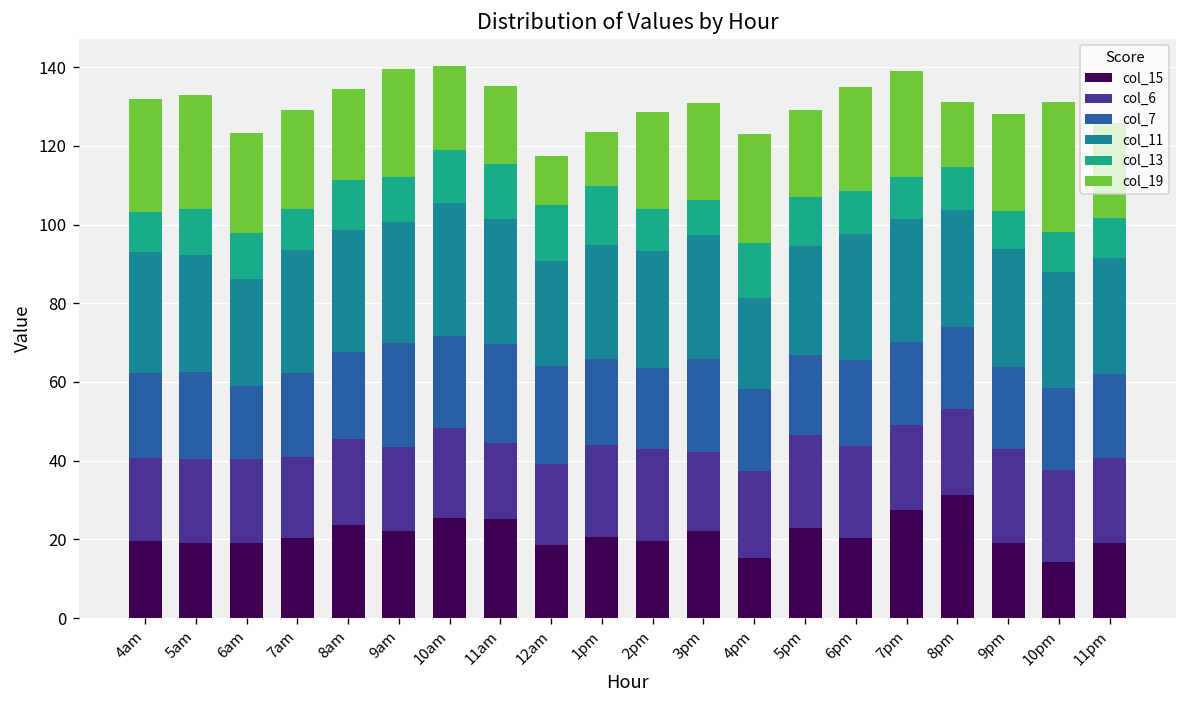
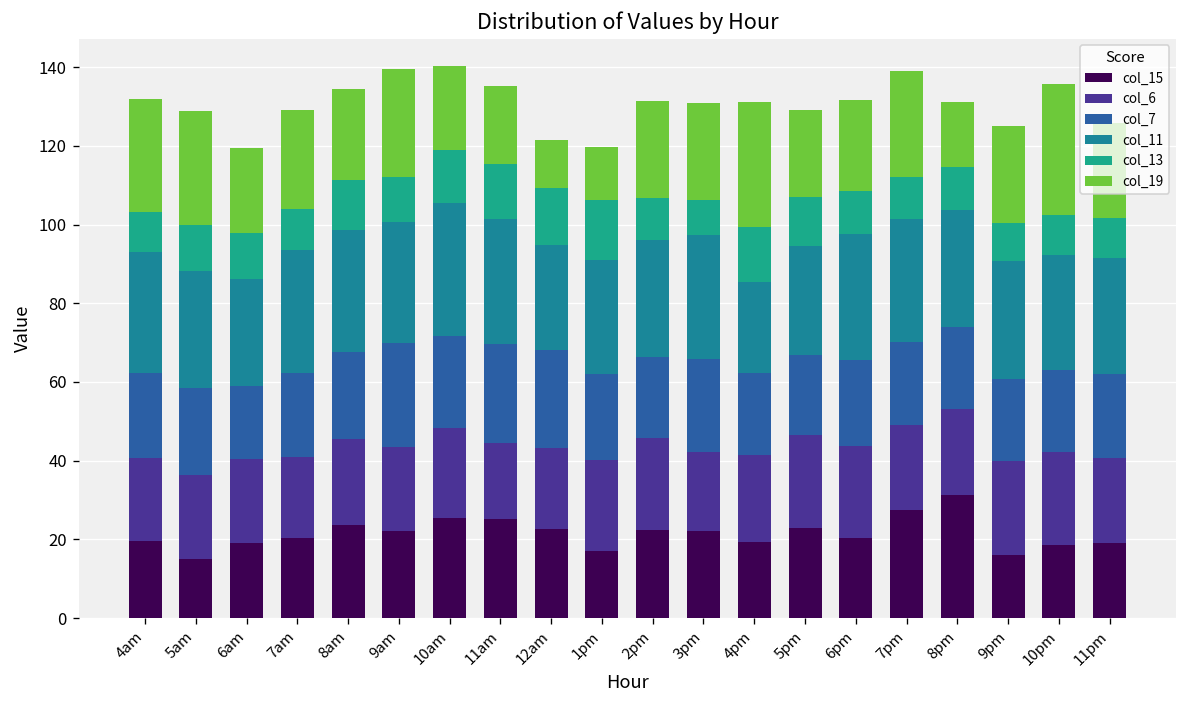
col_15, 5am: 19 -> 15
col_19, 6am: 25 -> 22
col_15, 12am: 18 -> 23
col_15, 1pm: 21 -> 17
col_15, 2pm: 20 -> 22
col_15, 4pm: 15 -> 19
col_19, 4pm: 28 -> 32
col_19, 6pm: 26 -> 23
col_15, 9pm: 19 -> 16
col_15, 10pm: 14 -> 19
